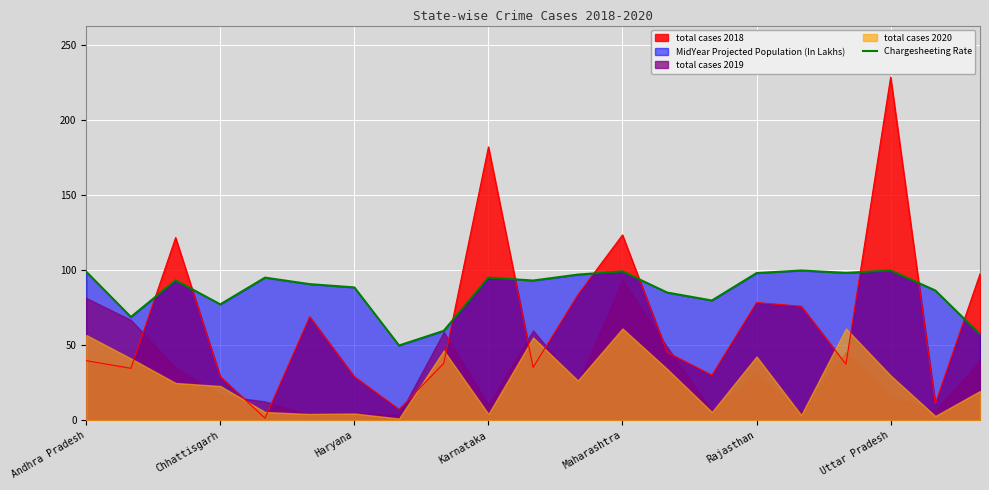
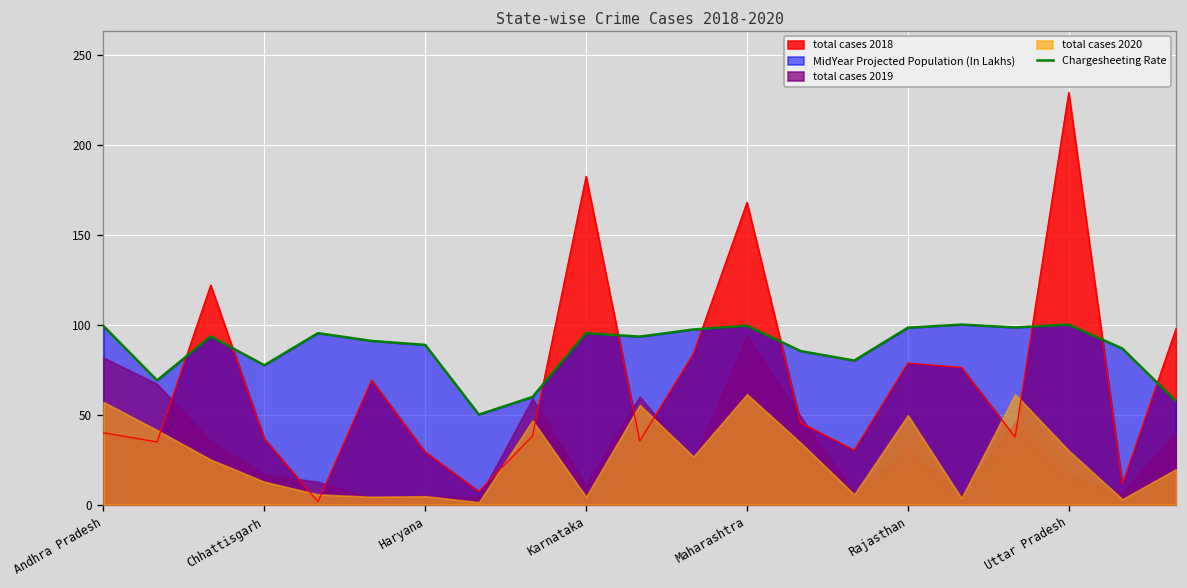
total cases 2018, Chhattisgarh: 29 -> 37
total cases 2020, Chhattisgarh: 23 -> 13
total cases 2018, Maharashtra: 124 -> 168
total cases 2020, Rajasthan: 43 -> 50
